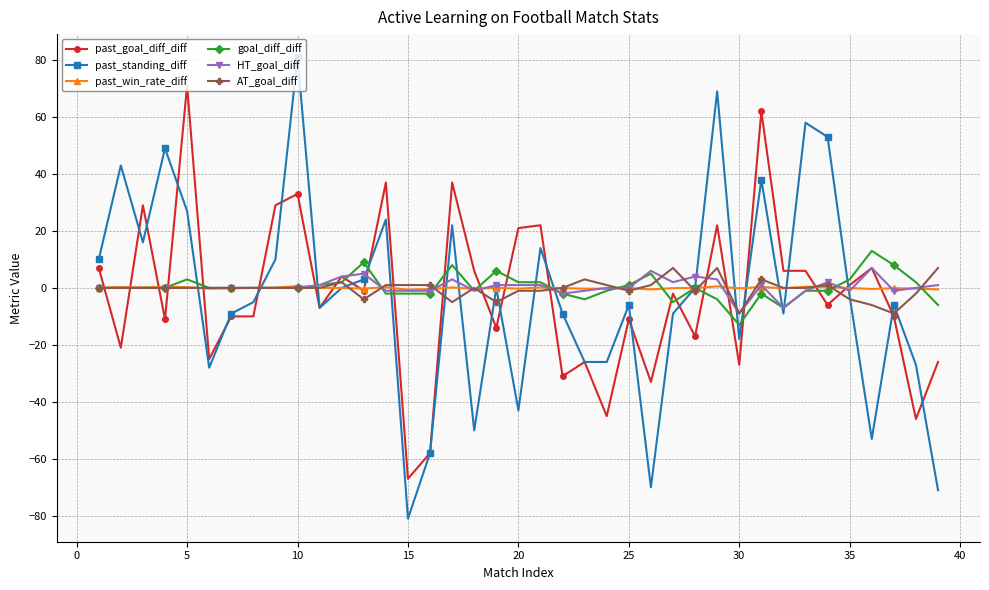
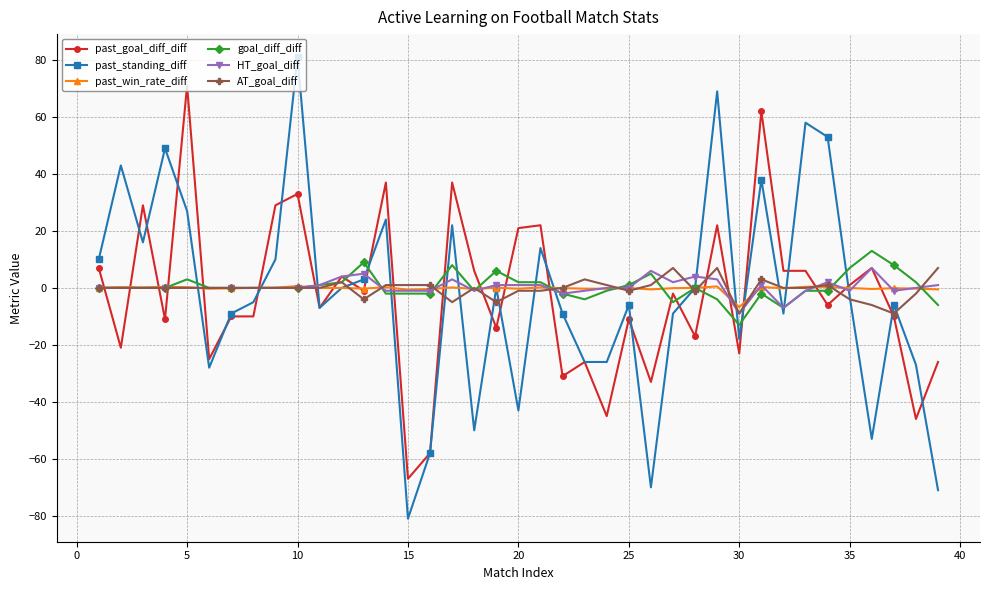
past_goal_diff_diff, 30: -27 -> -23
past_win_rate_diff, 30: 0 -> -7
goal_diff_diff, 35: 3 -> 7
